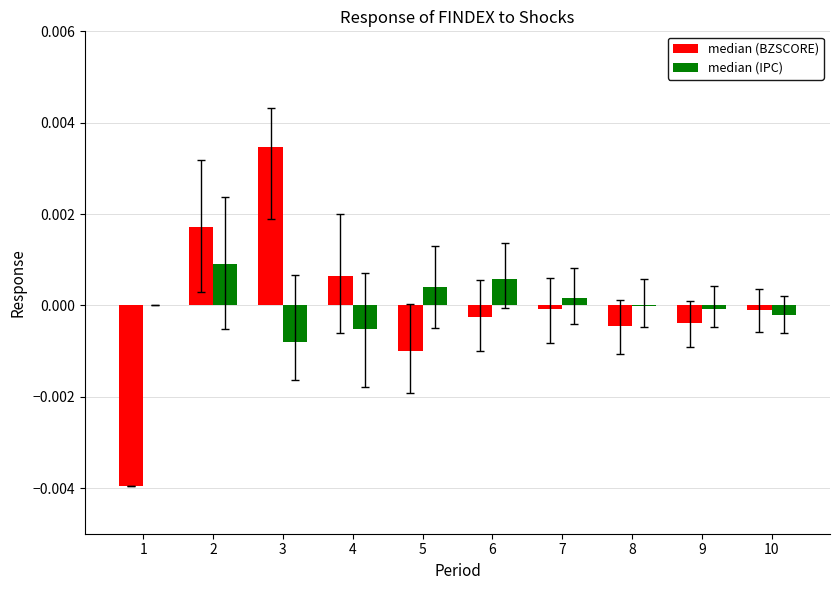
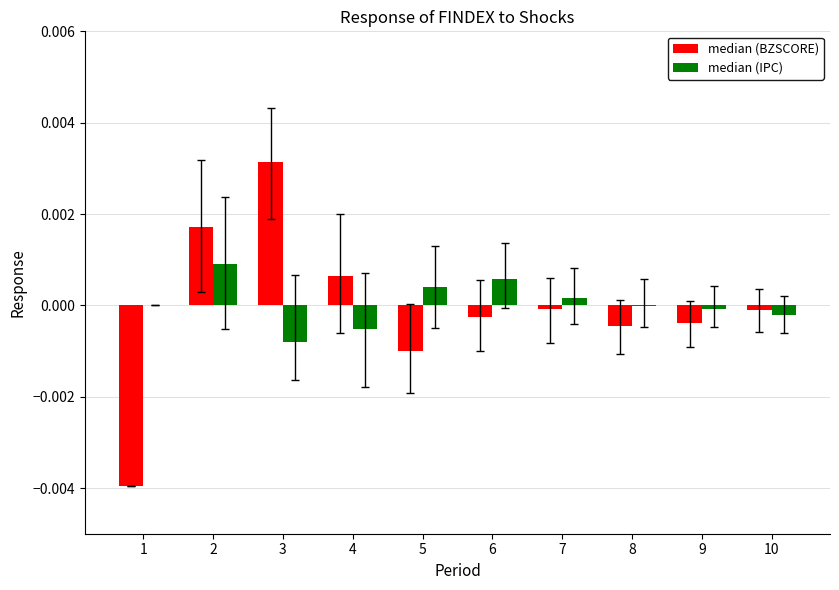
median (BZSCORE), 3: 0.0035 -> 0.0031
